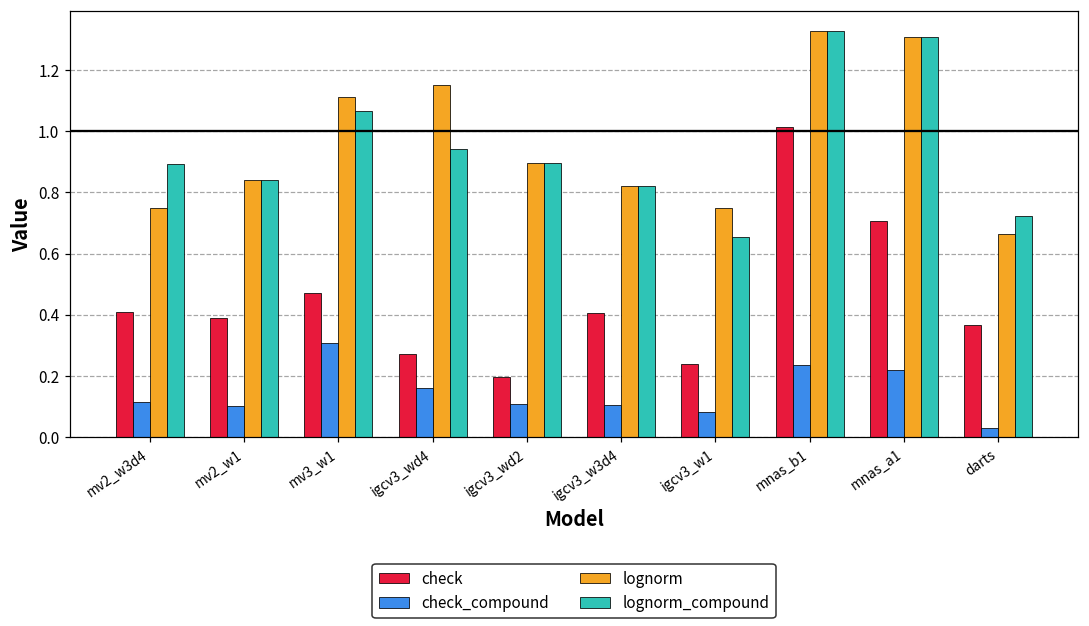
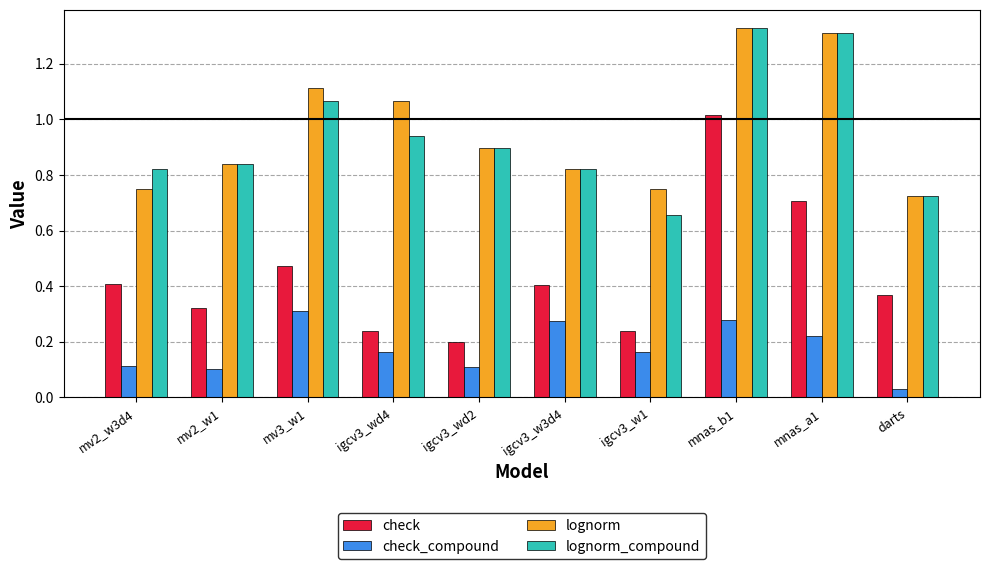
lognorm_compound, mv2_w3d4: 0.89 -> 0.82
check, mv2_w1: 0.39 -> 0.32
check, igcv3_wd4: 0.27 -> 0.24
lognorm, igcv3_wd4: 1.15 -> 1.06
check_compound, igcv3_w3d4: 0.11 -> 0.28
check_compound, igcv3_w1: 0.08 -> 0.16
check_compound, mnas_b1: 0.24 -> 0.28
lognorm, darts: 0.66 -> 0.72
